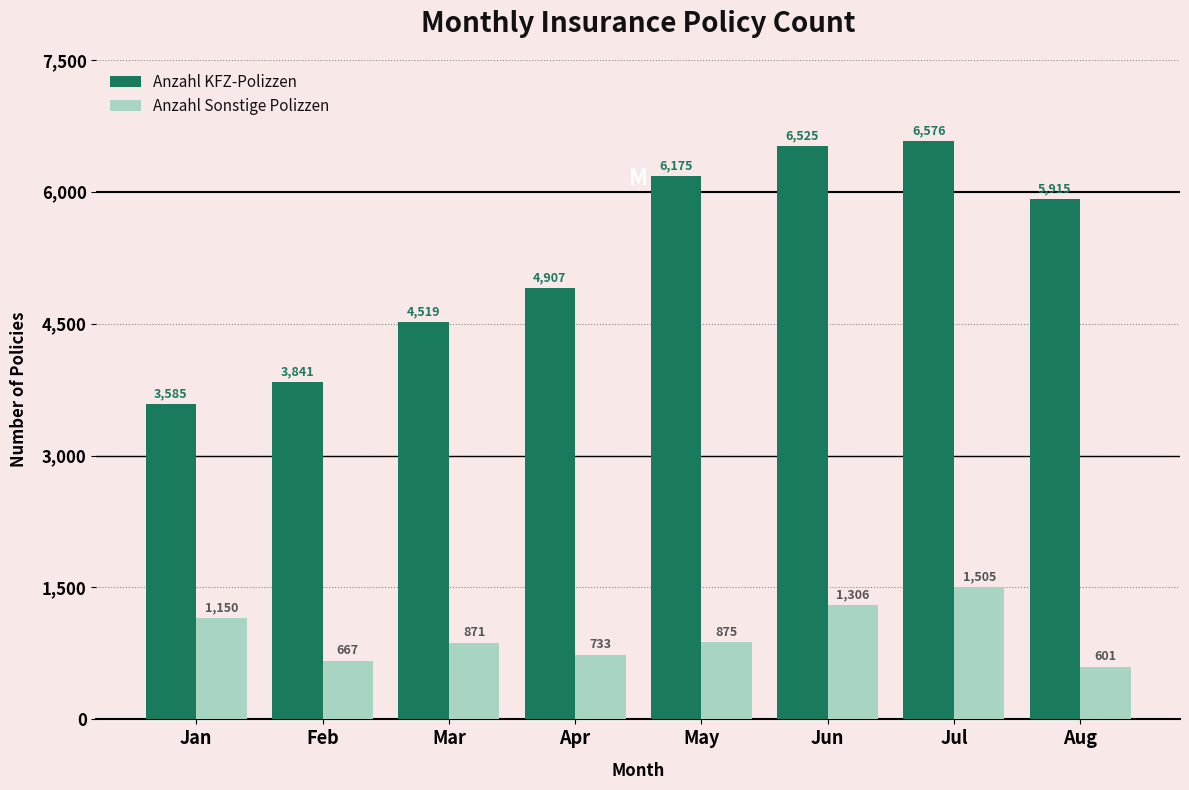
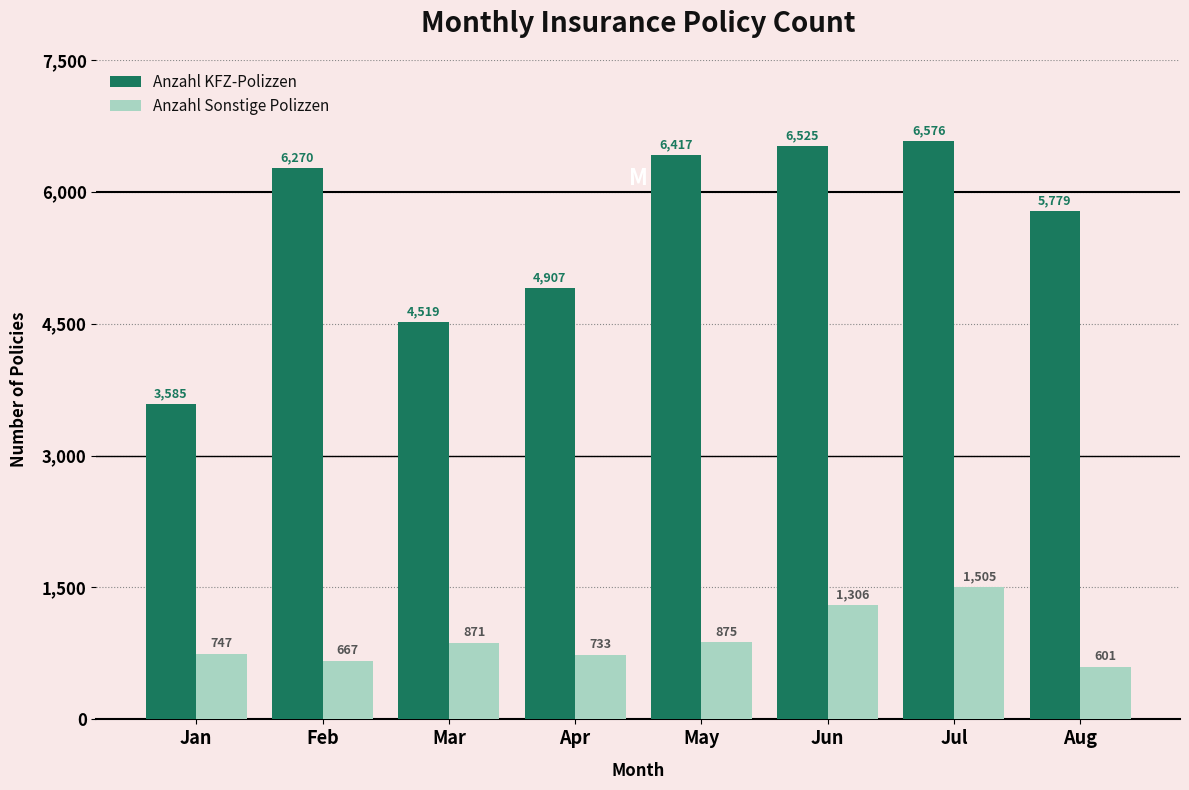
Anzahl Sonstige Polizzen, Jan: 1,150 -> 747
Anzahl KFZ-Polizzen, Feb: 3,841 -> 6,270
Anzahl KFZ-Polizzen, May: 6,175 -> 6,417
Anzahl KFZ-Polizzen, Aug: 5,915 -> 5,779
